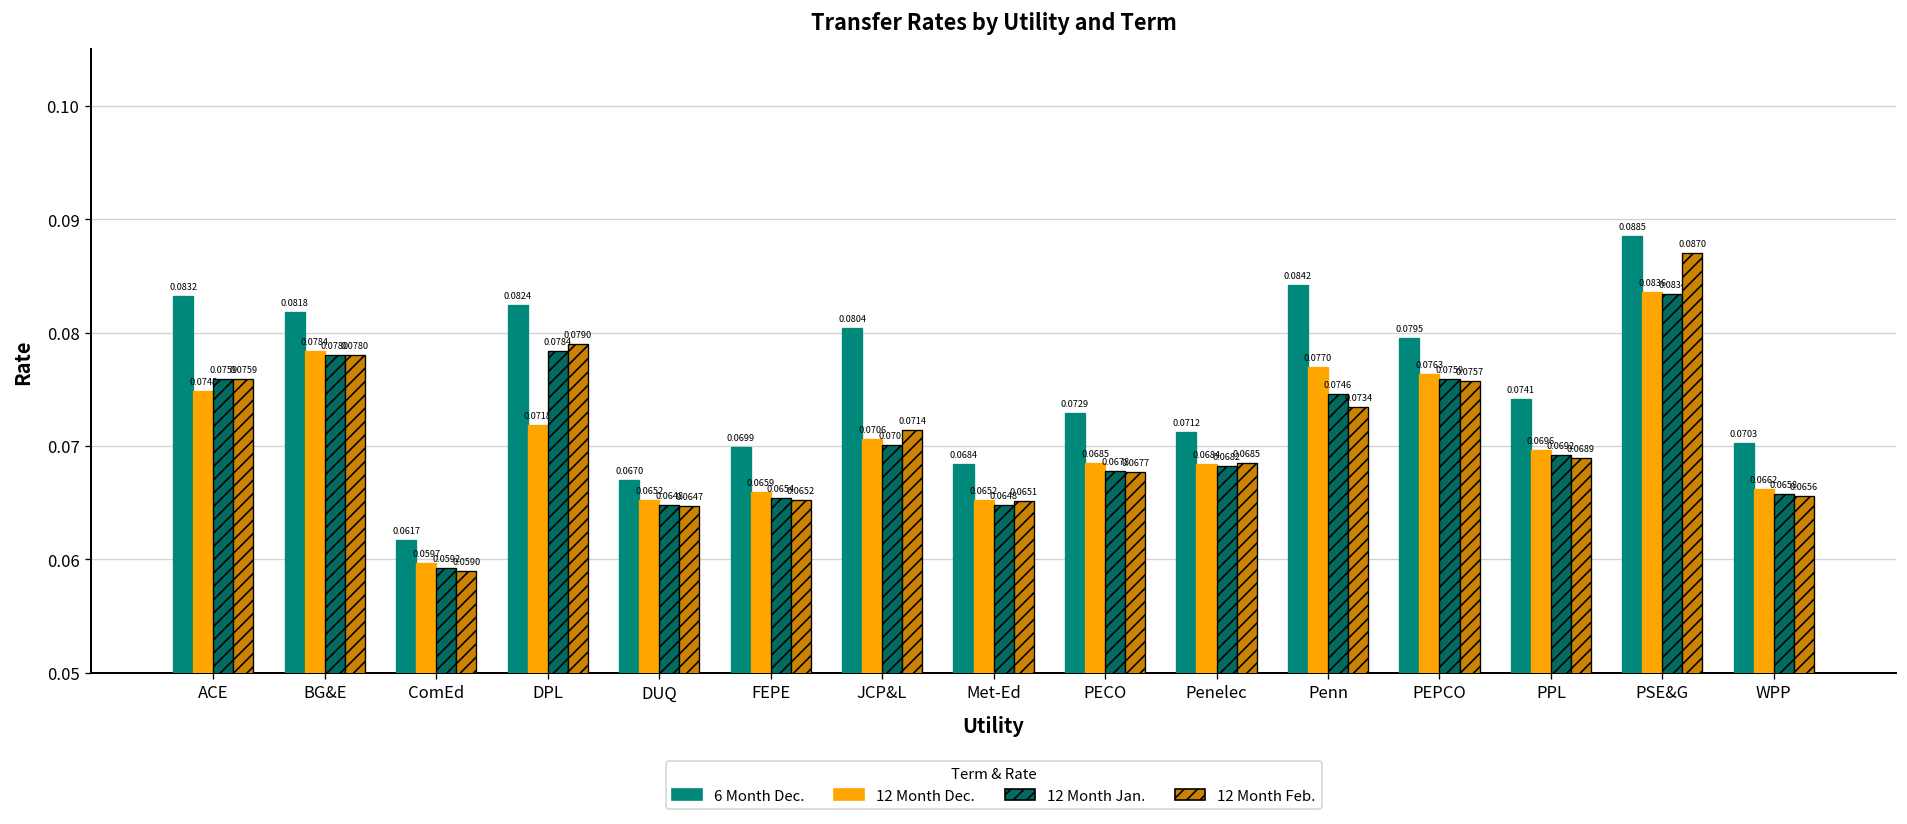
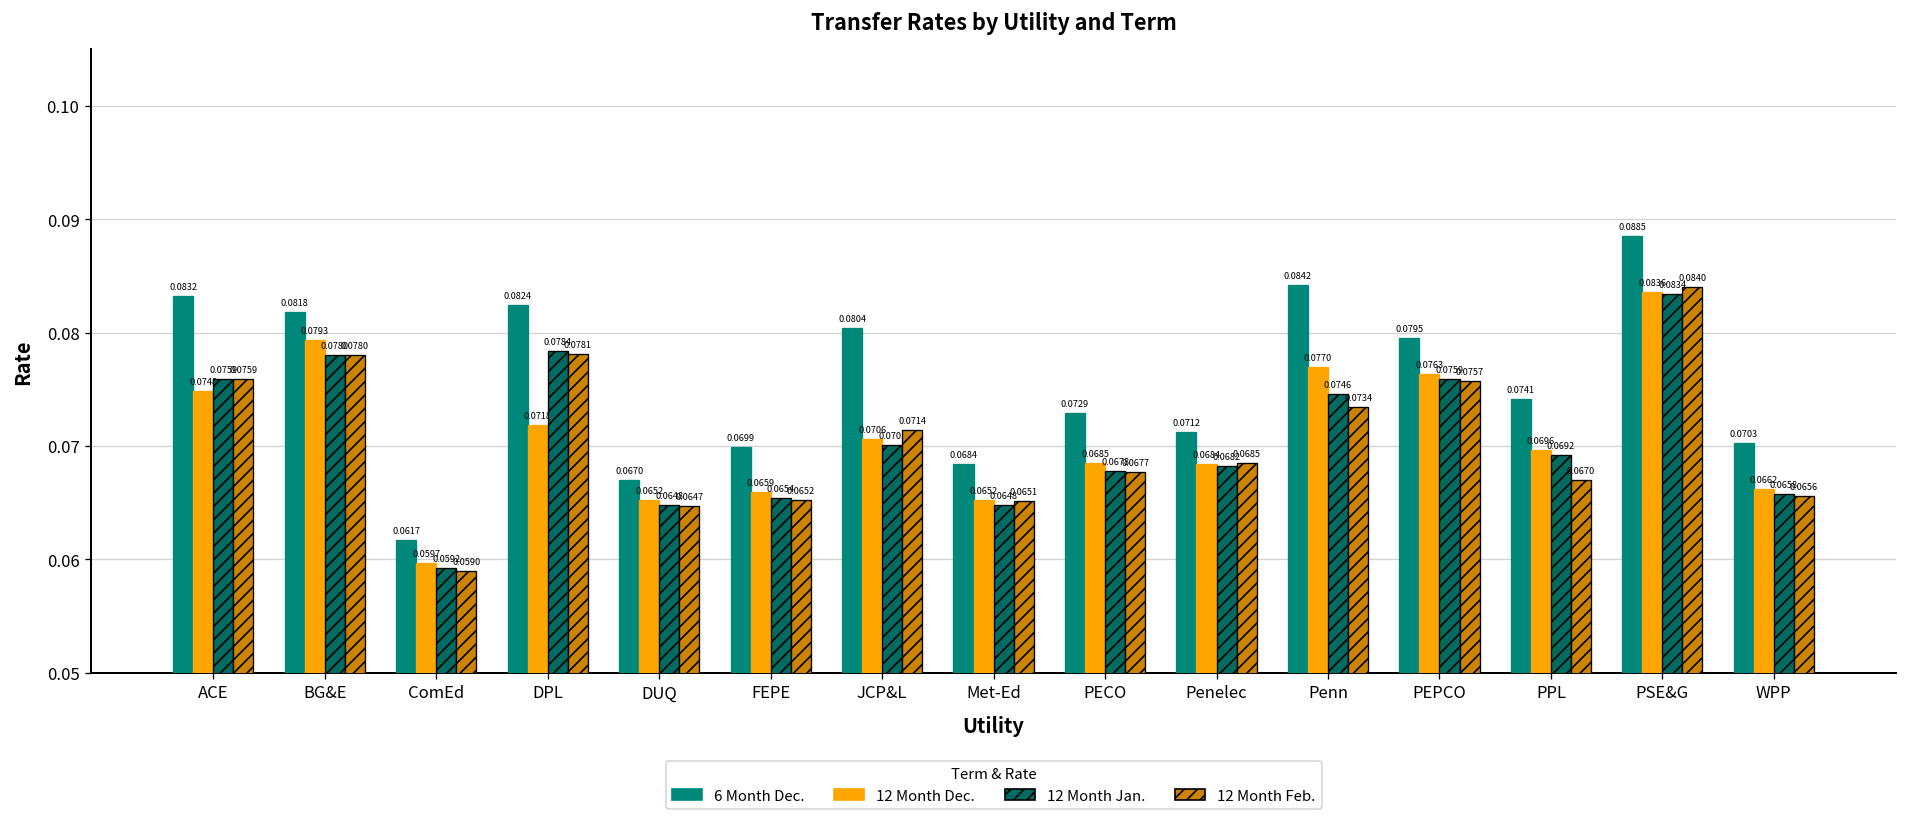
12 Month Dec., BG&E: 0.0784 -> 0.0793
12 Month Feb., DPL: 0.0790 -> 0.0781
12 Month Feb., PPL: 0.0689 -> 0.0670
12 Month Feb., PSE&G: 0.0870 -> 0.0840
